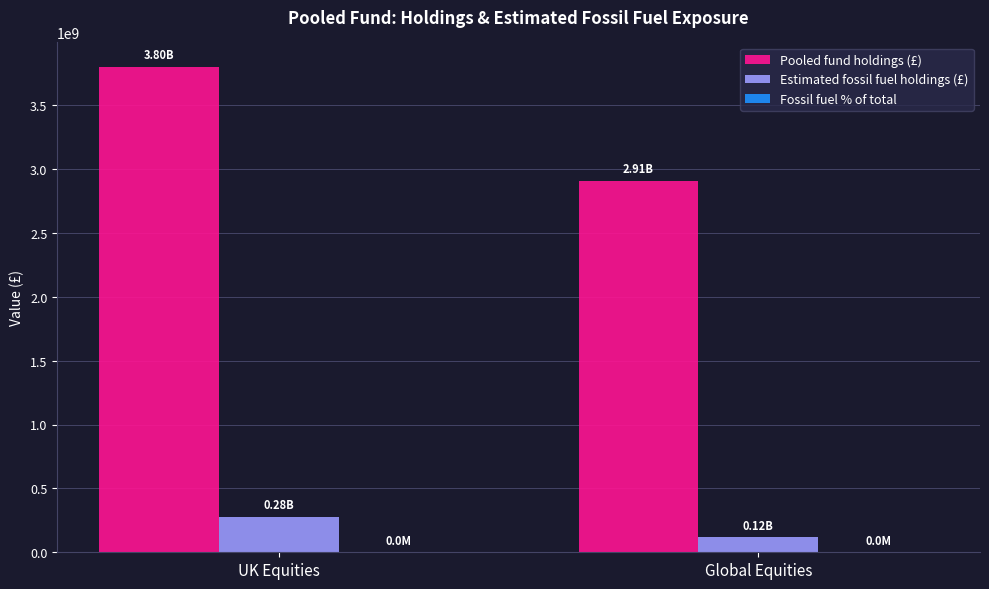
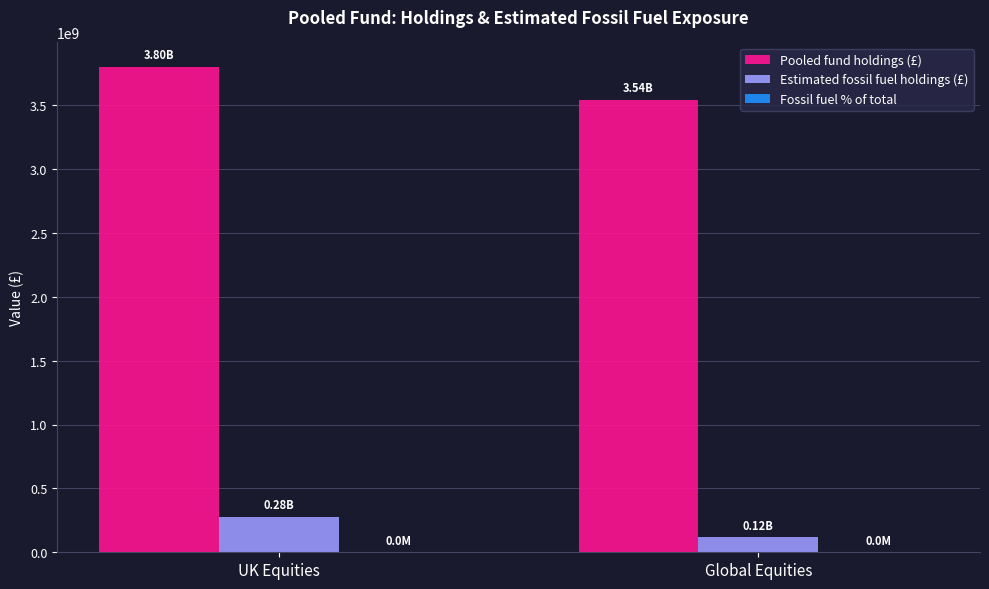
Pooled fund holdings (£), Global Equities: 2.91B -> 3.54B
